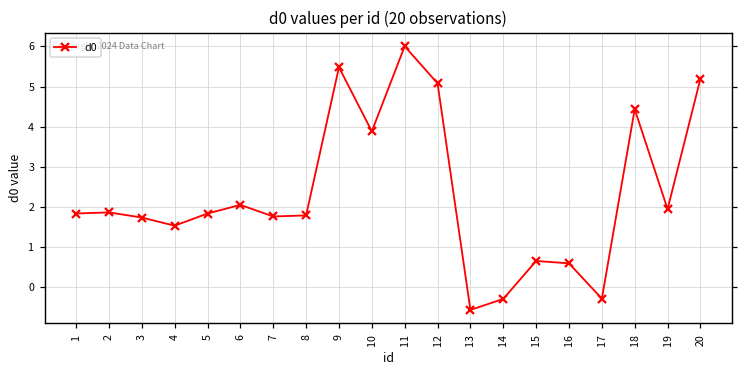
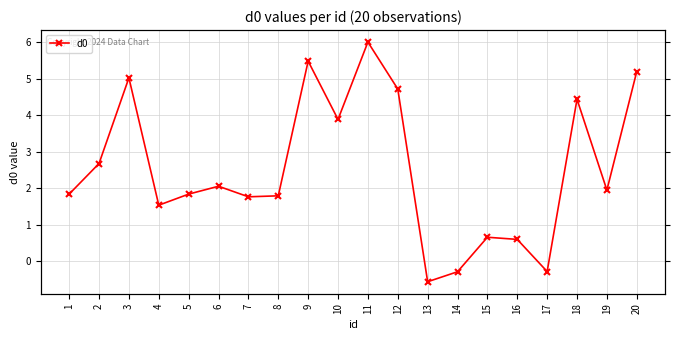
2: 1.9 -> 2.7
3: 1.7 -> 5.0
12: 5.1 -> 4.7
